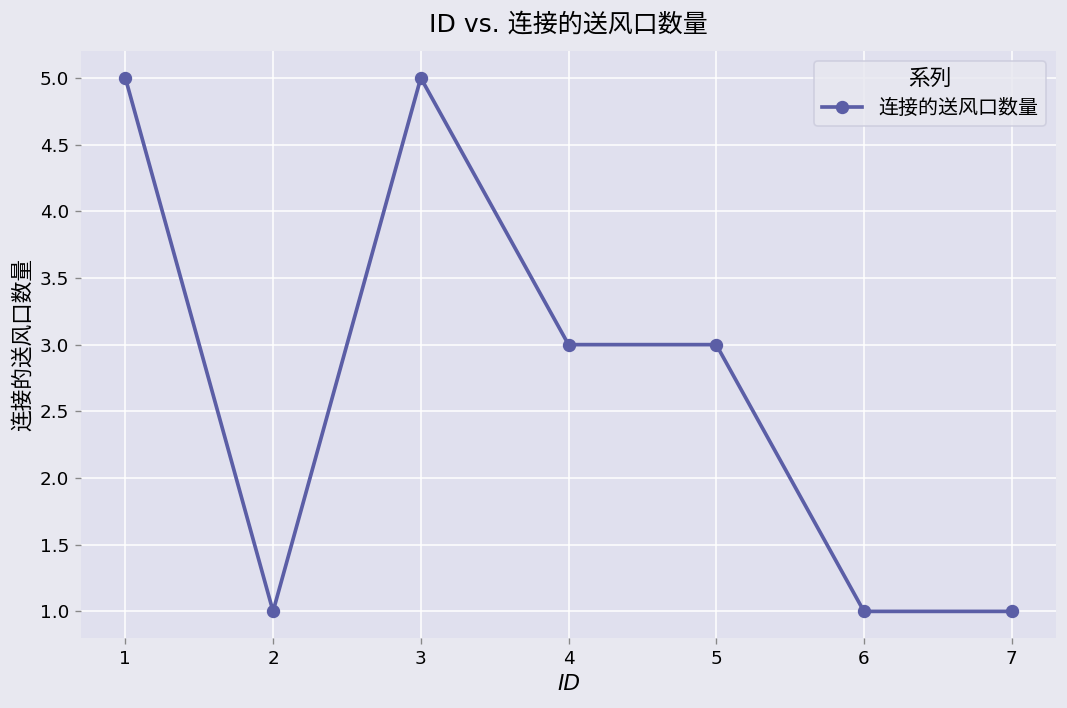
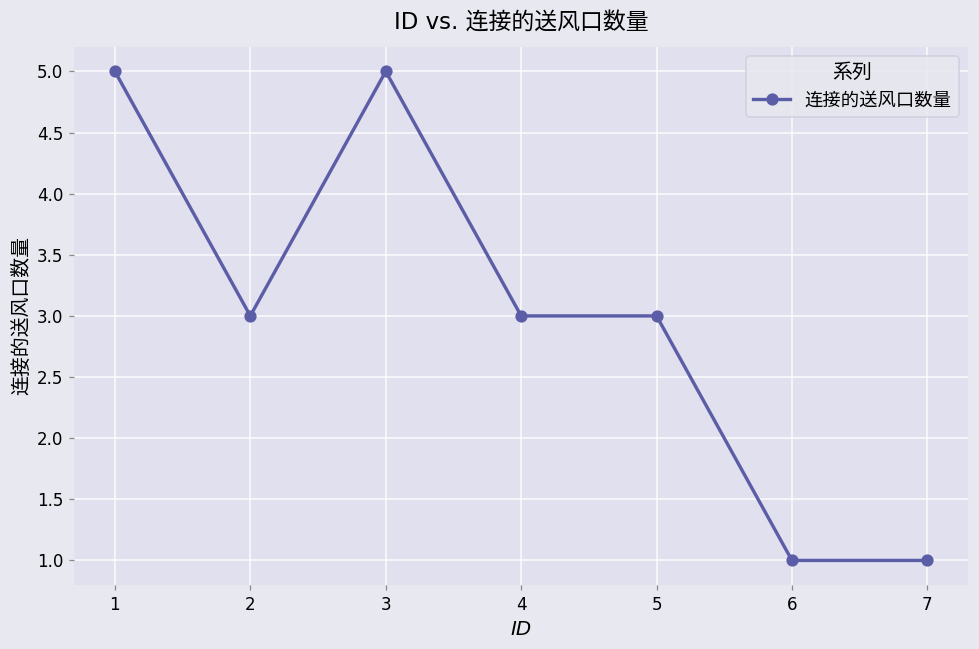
2: 1 -> 3
